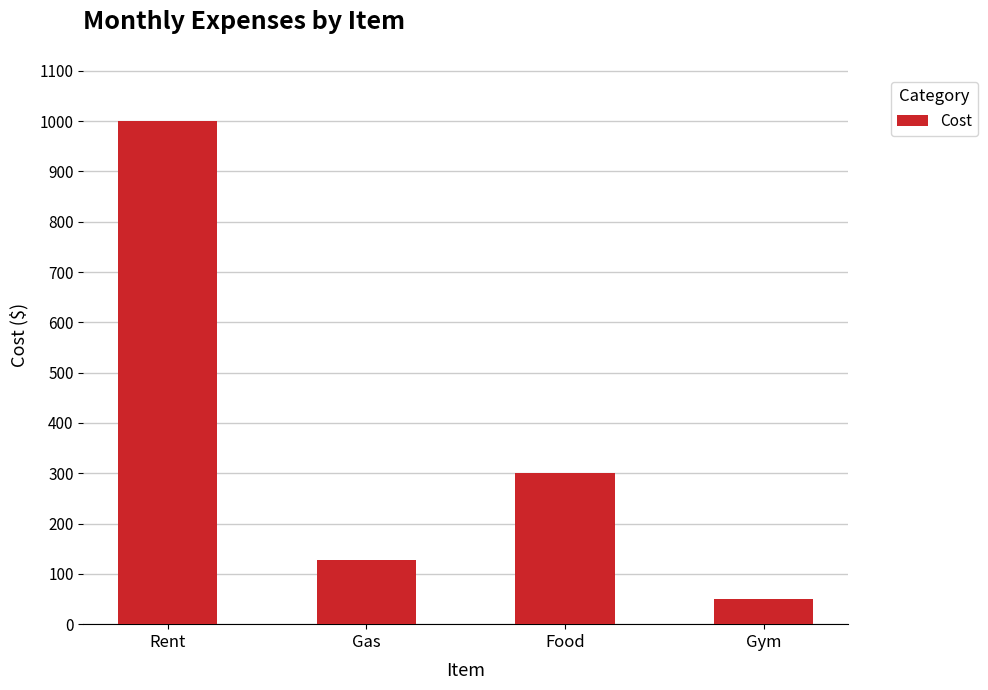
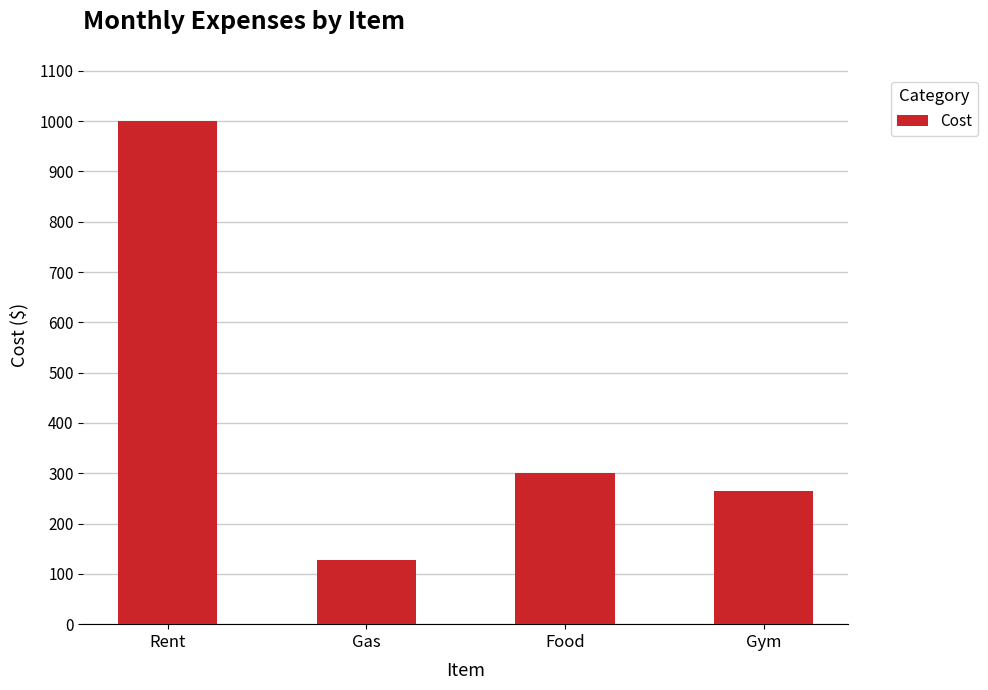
Gym: 50 -> 270
